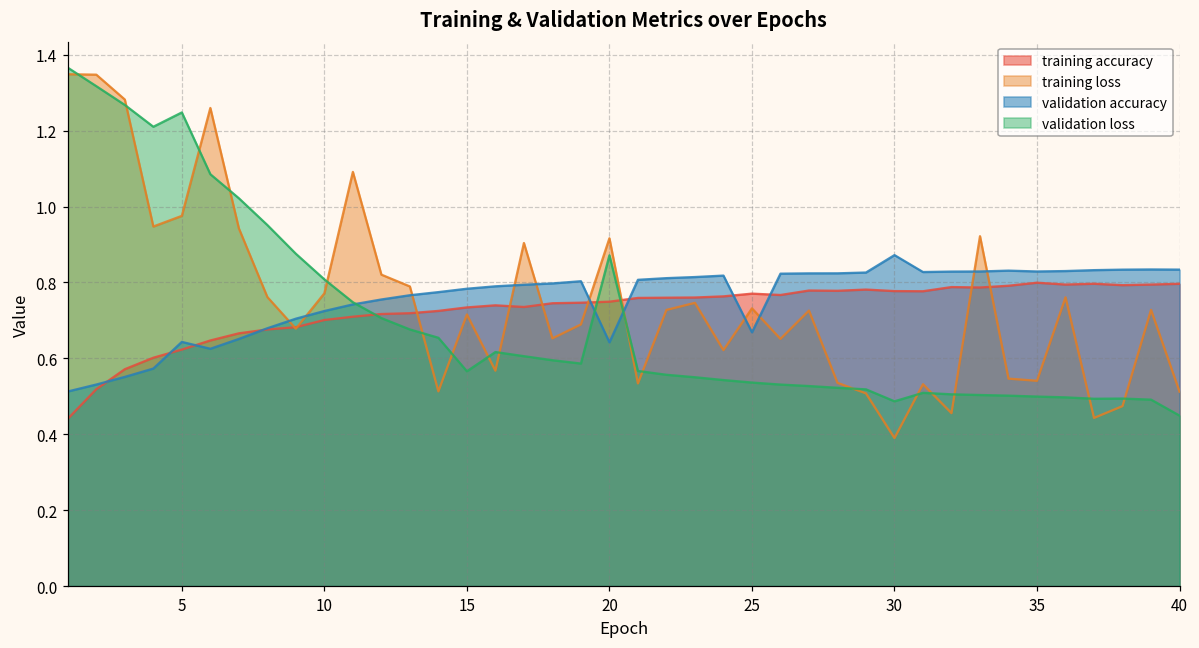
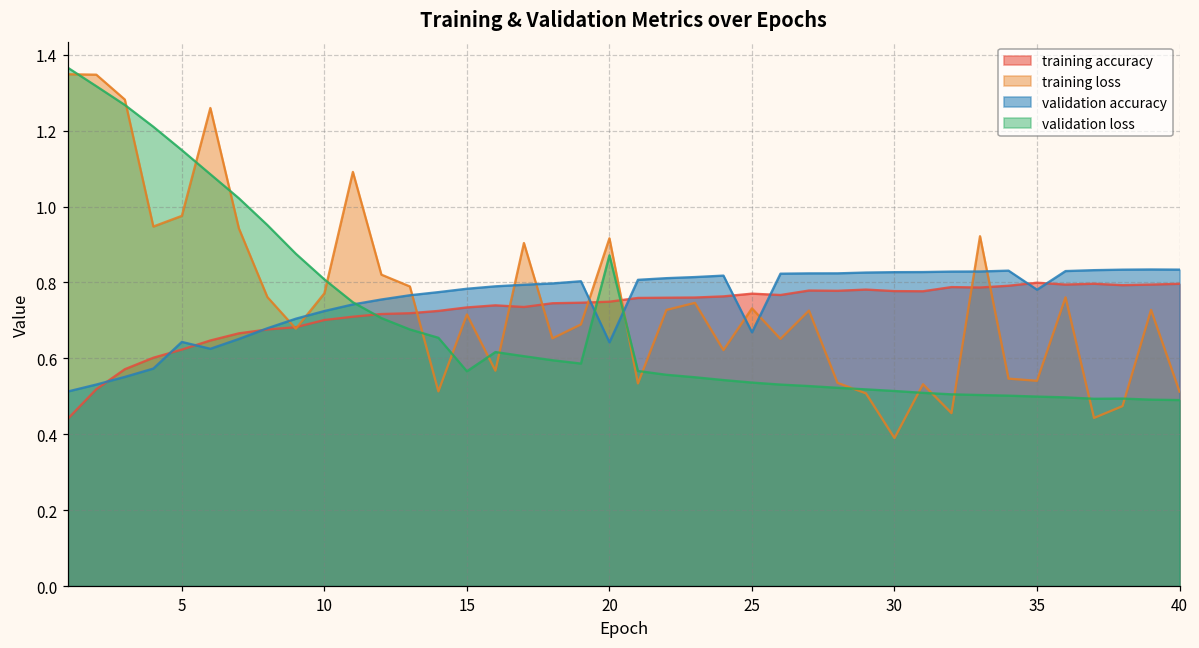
validation loss, 5: 1.25 -> 1.15
validation accuracy, 30: 0.87 -> 0.83
validation loss, 30: 0.49 -> 0.51
validation accuracy, 35: 0.83 -> 0.78
validation loss, 40: 0.45 -> 0.49
